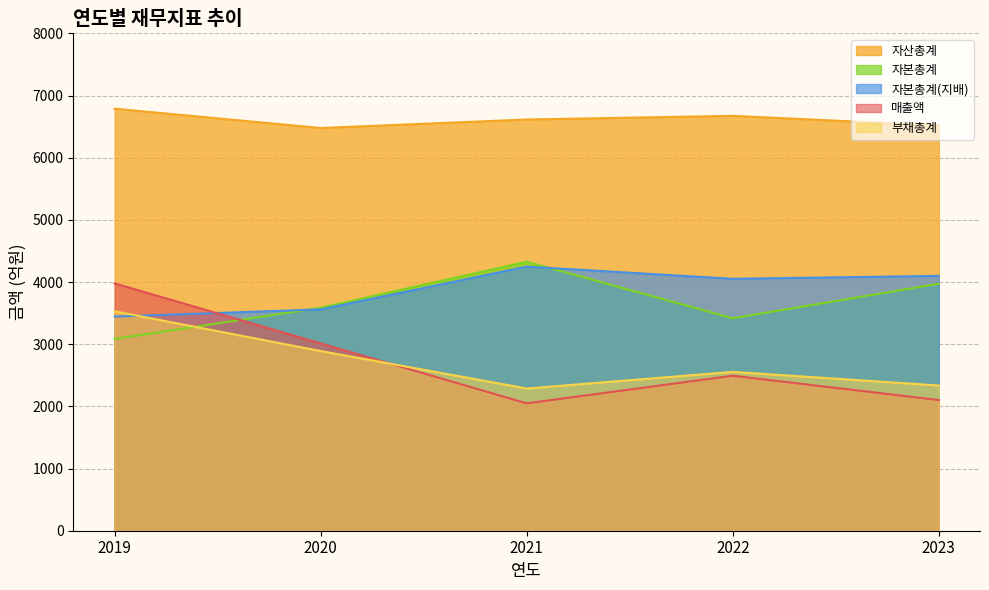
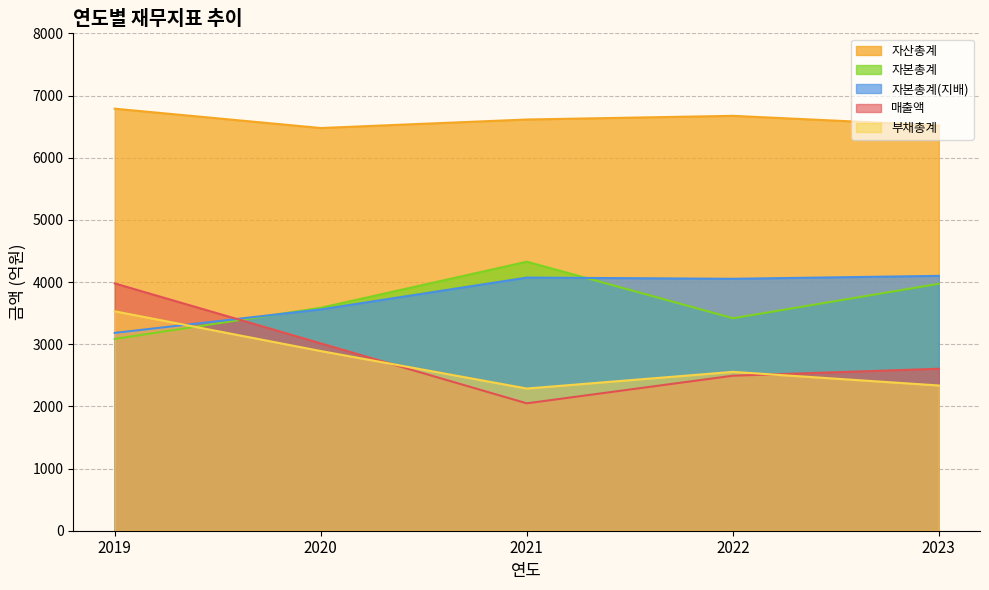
자본총계(지배), 2019: 3400 -> 3200
자본총계(지배), 2021: 4200 -> 4100
매출액, 2023: 2100 -> 2600
